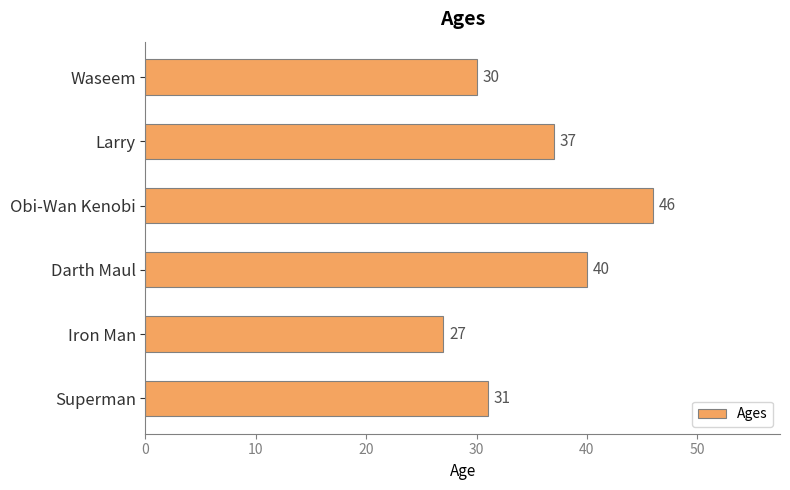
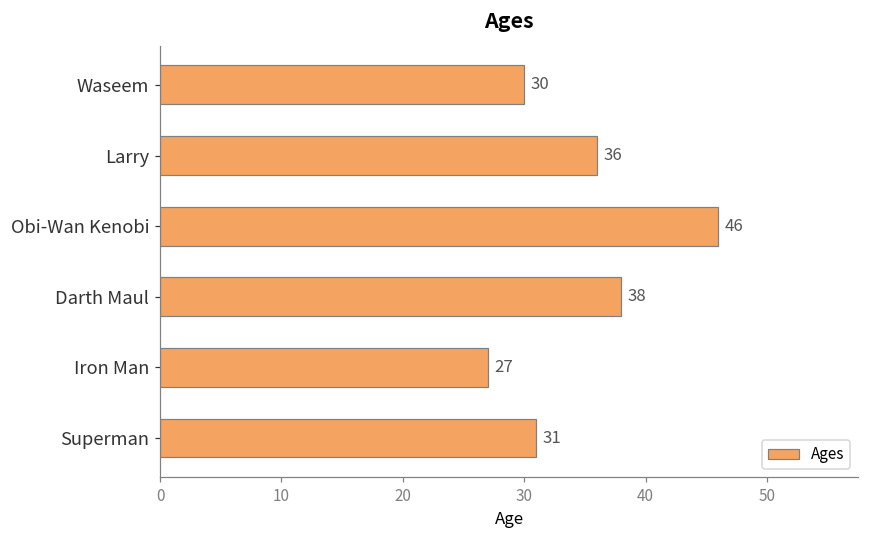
Larry: 37 -> 36
Darth Maul: 40 -> 38
